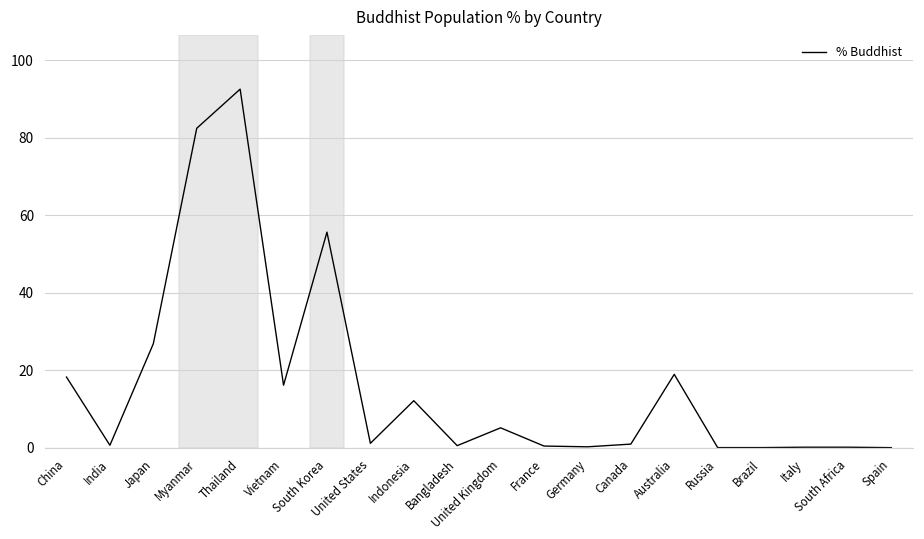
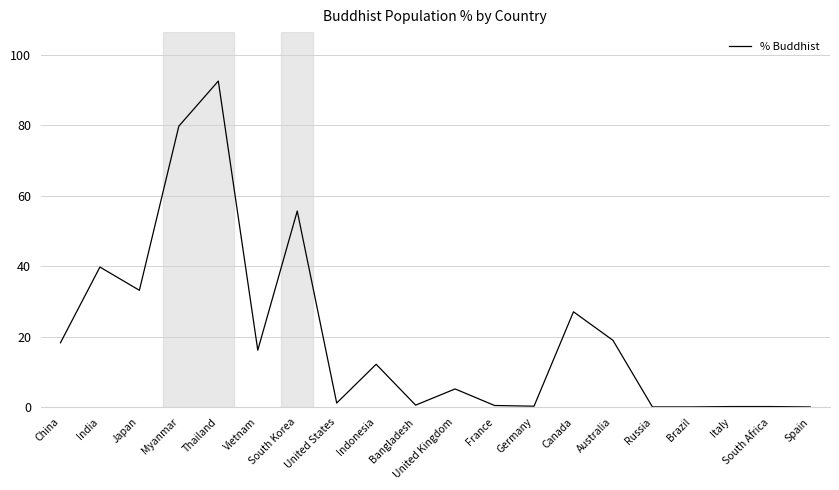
India: 1 -> 40
Japan: 27 -> 33
Myanmar: 83 -> 80
Canada: 1 -> 27
